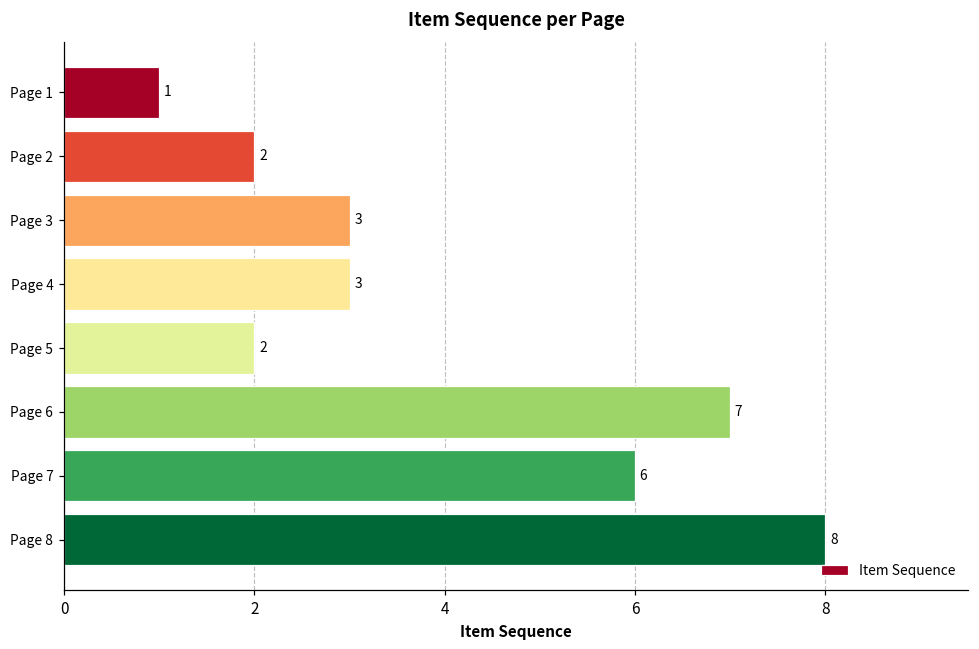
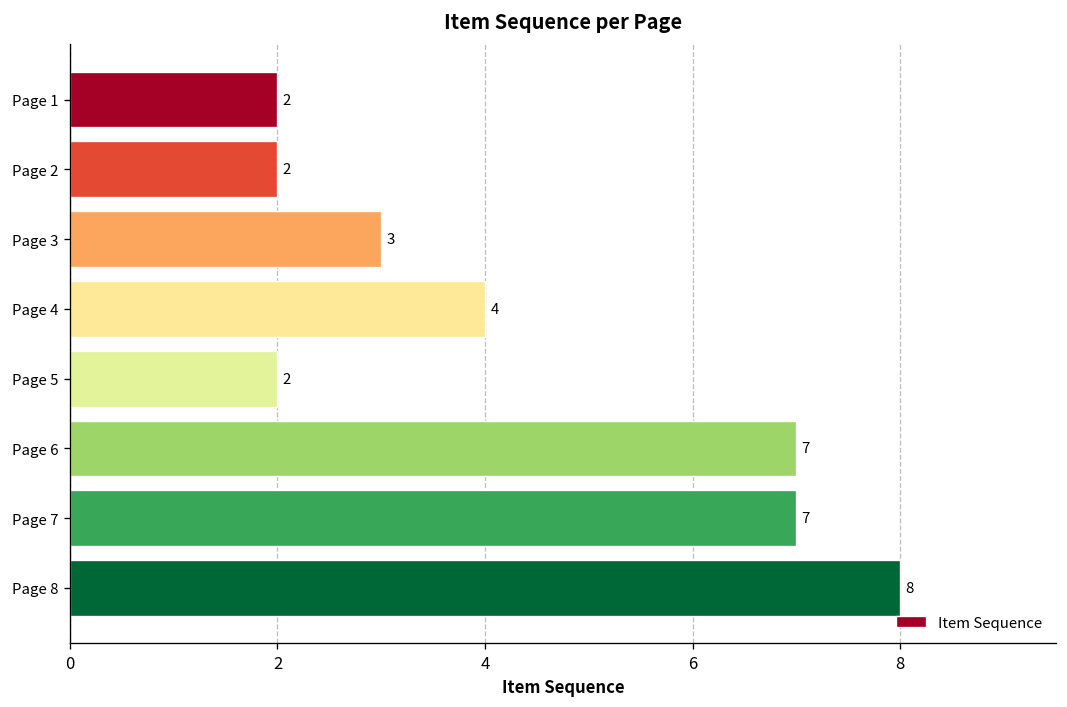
Page 1: 1 -> 2
Page 4: 3 -> 4
Page 7: 6 -> 7
